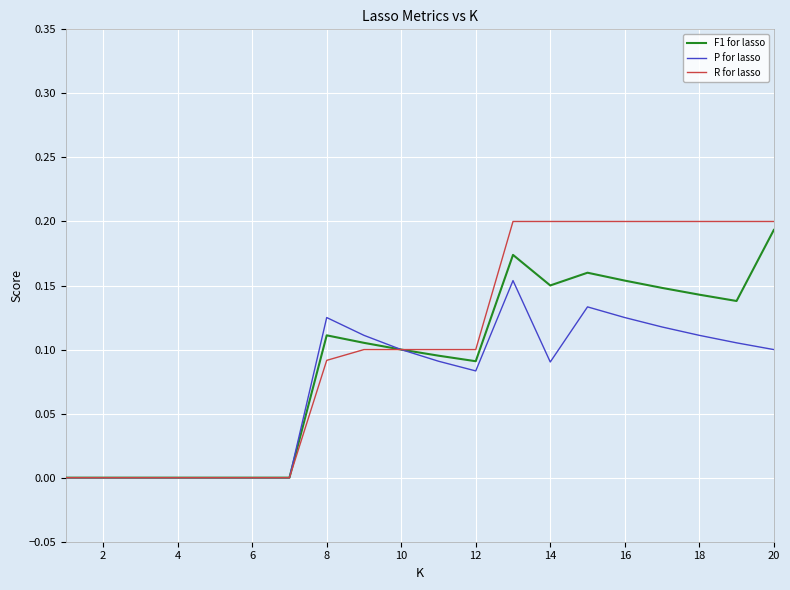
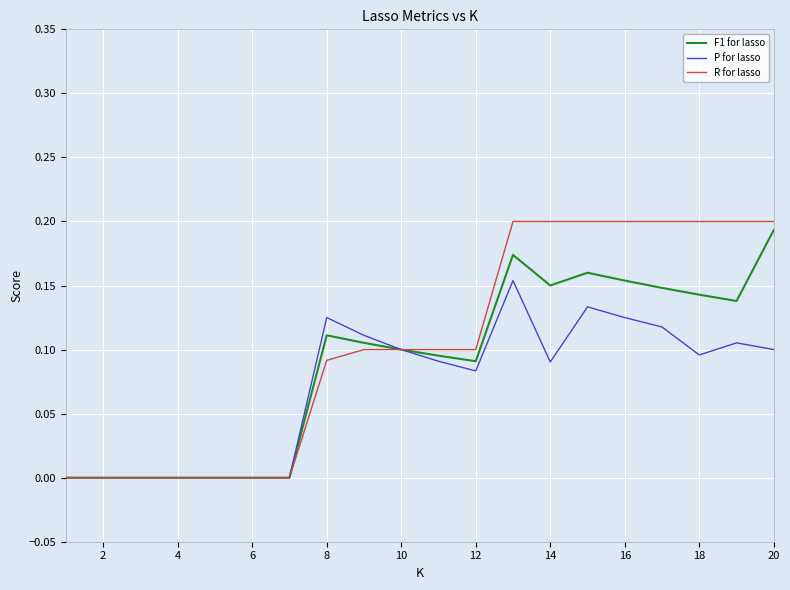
P for lasso, 18: 0.111 -> 0.096
